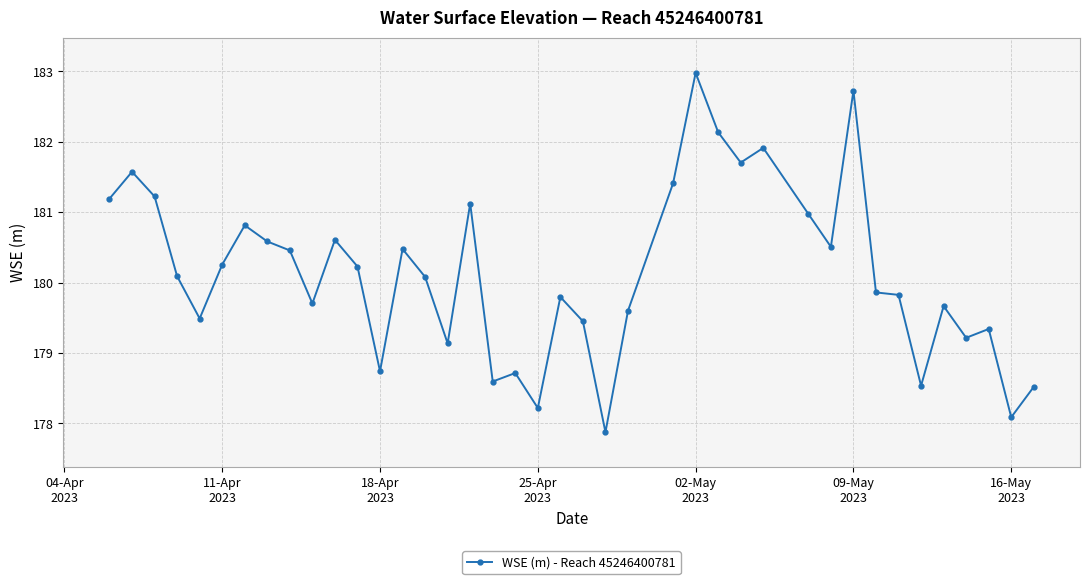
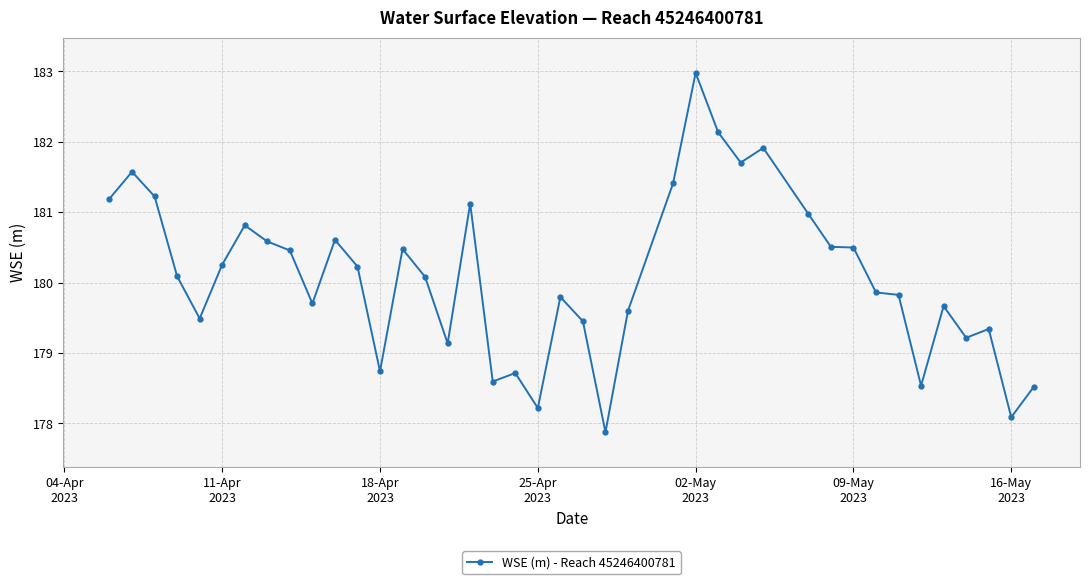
09-May 2023: 182.7 -> 180.5
